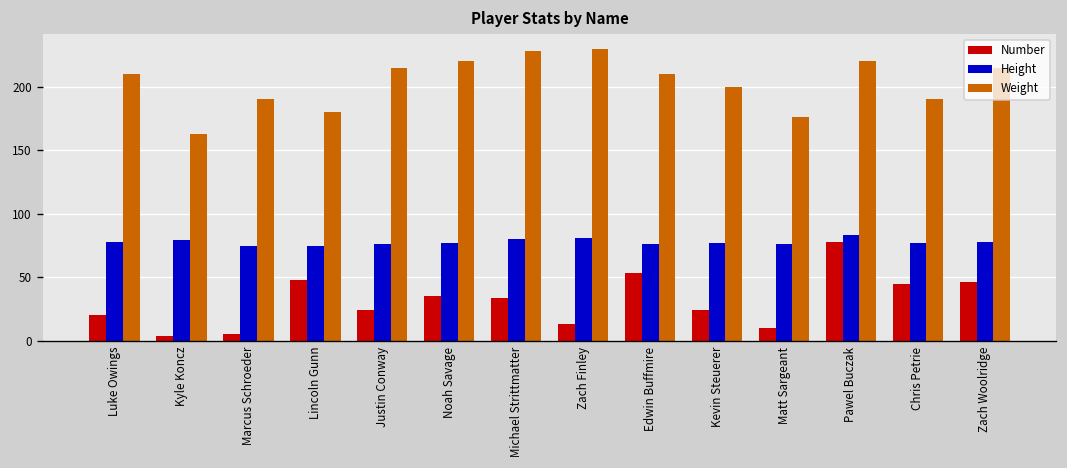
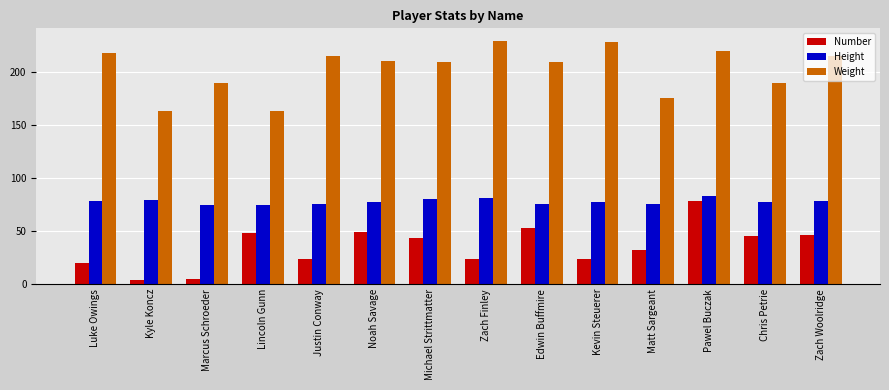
Weight, Luke Owings: 210 -> 218
Weight, Lincoln Gunn: 180 -> 163
Number, Noah Savage: 35 -> 49
Weight, Noah Savage: 220 -> 211
Number, Michael Strittmatter: 34 -> 43
Weight, Michael Strittmatter: 228 -> 210
Number, Zach Finley: 13 -> 24
Weight, Kevin Steuerer: 200 -> 229
Number, Matt Sargeant: 10 -> 32
